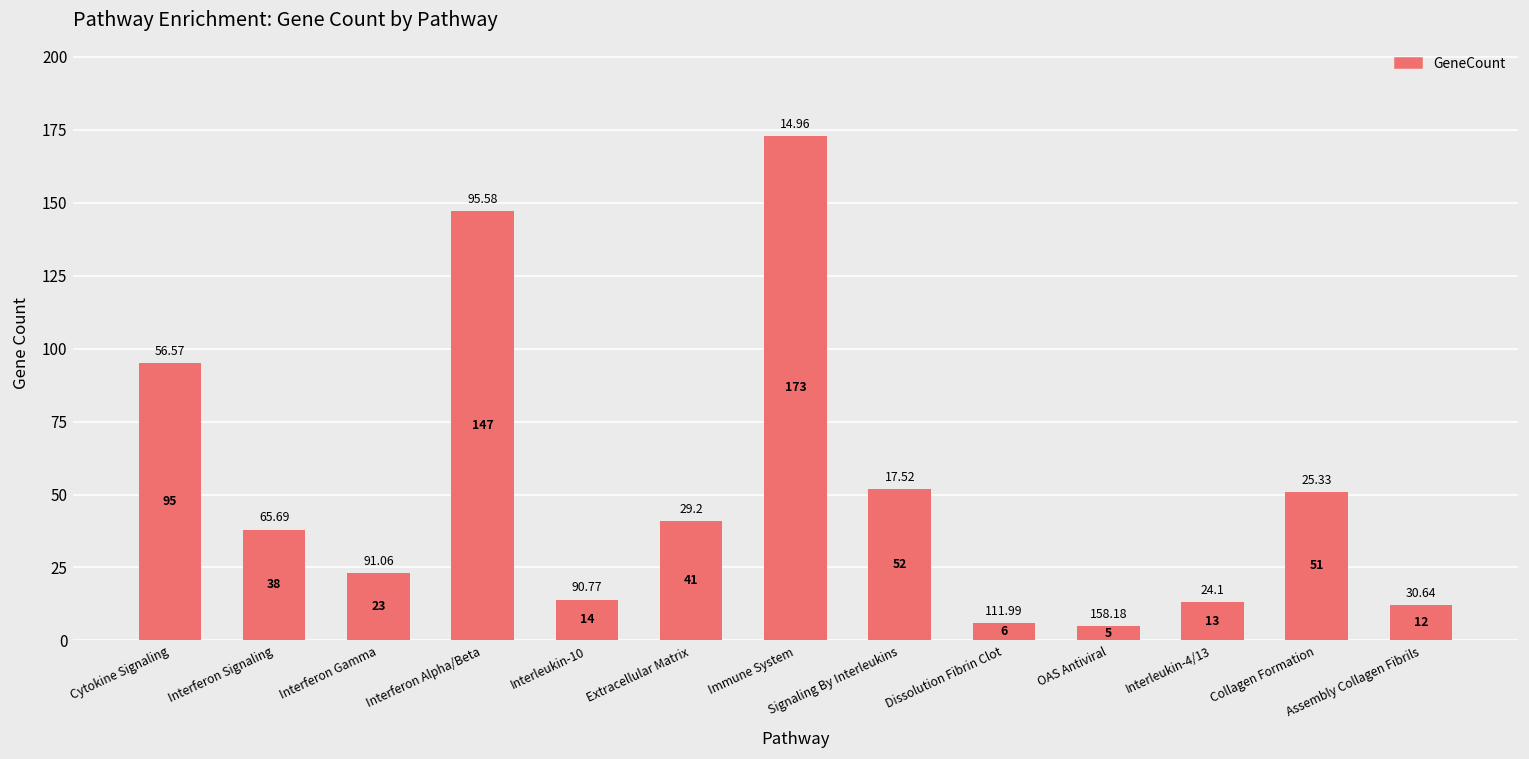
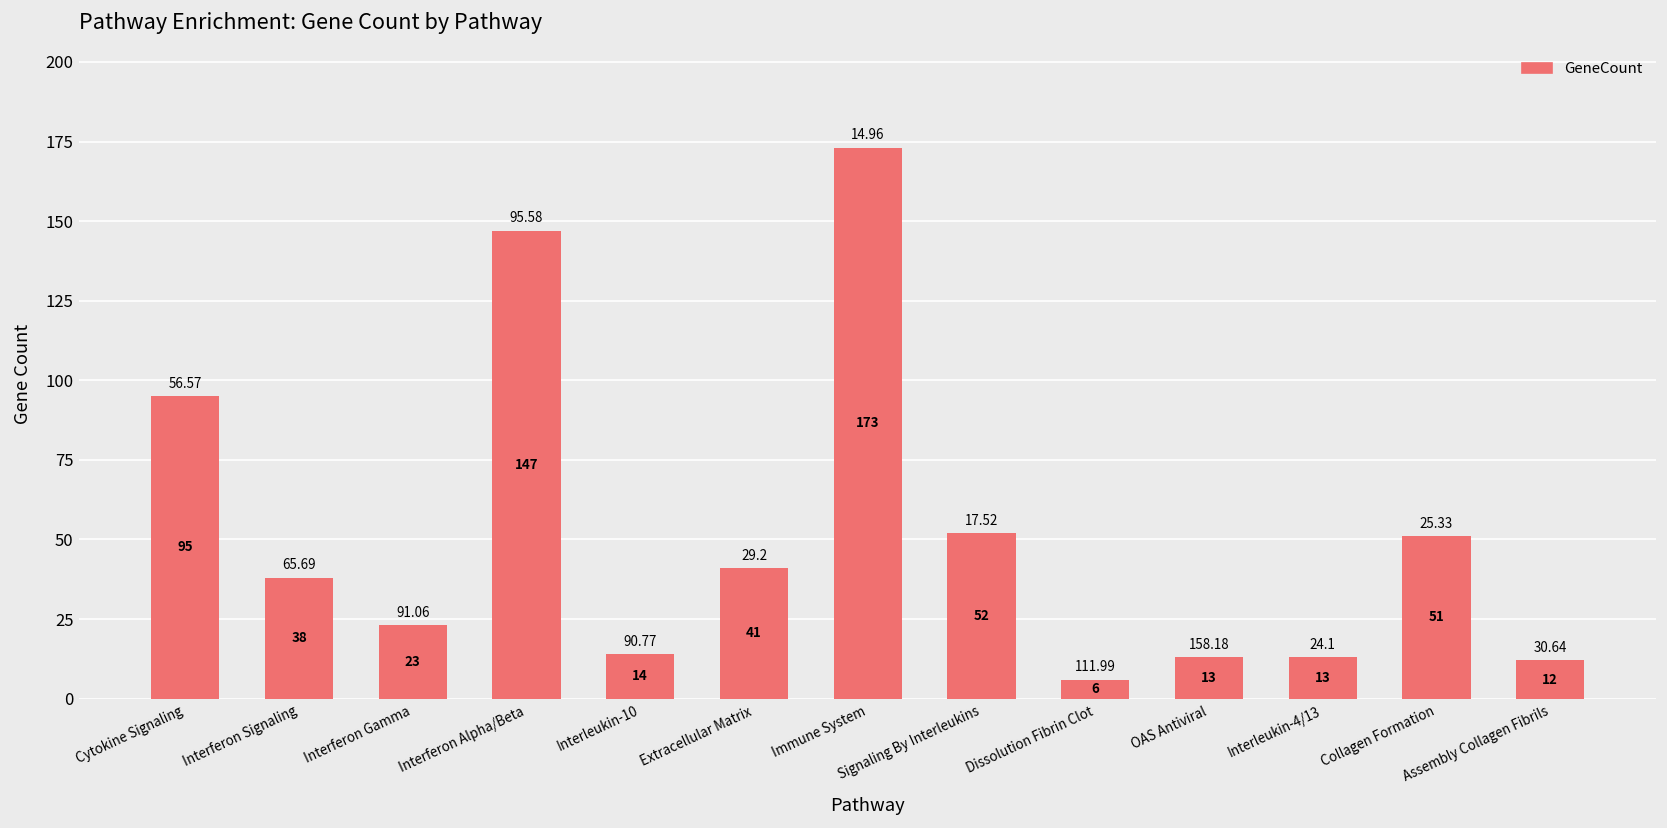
OAS Antiviral: 5 -> 13
